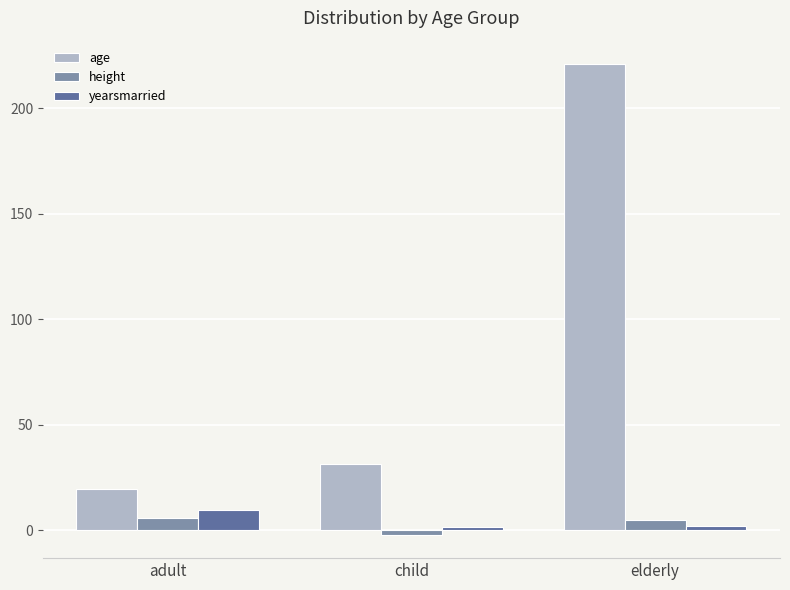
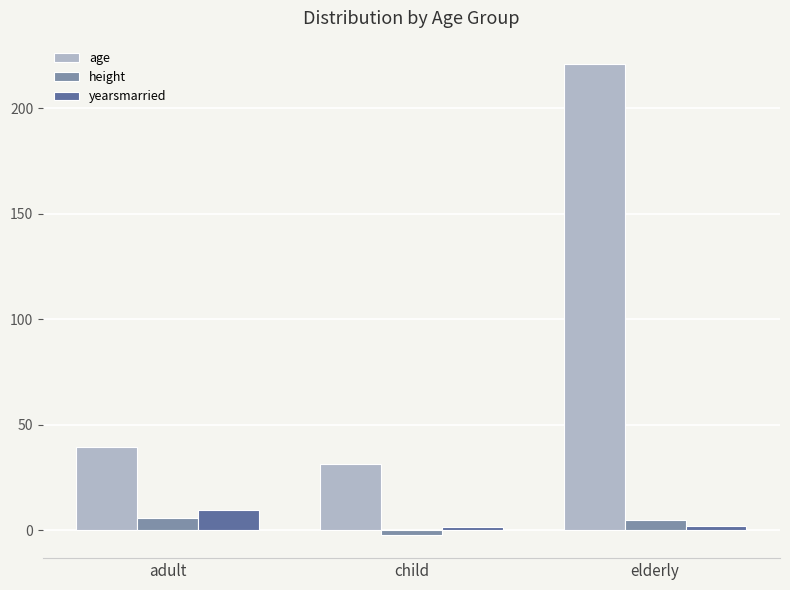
age, adult: 20 -> 40
